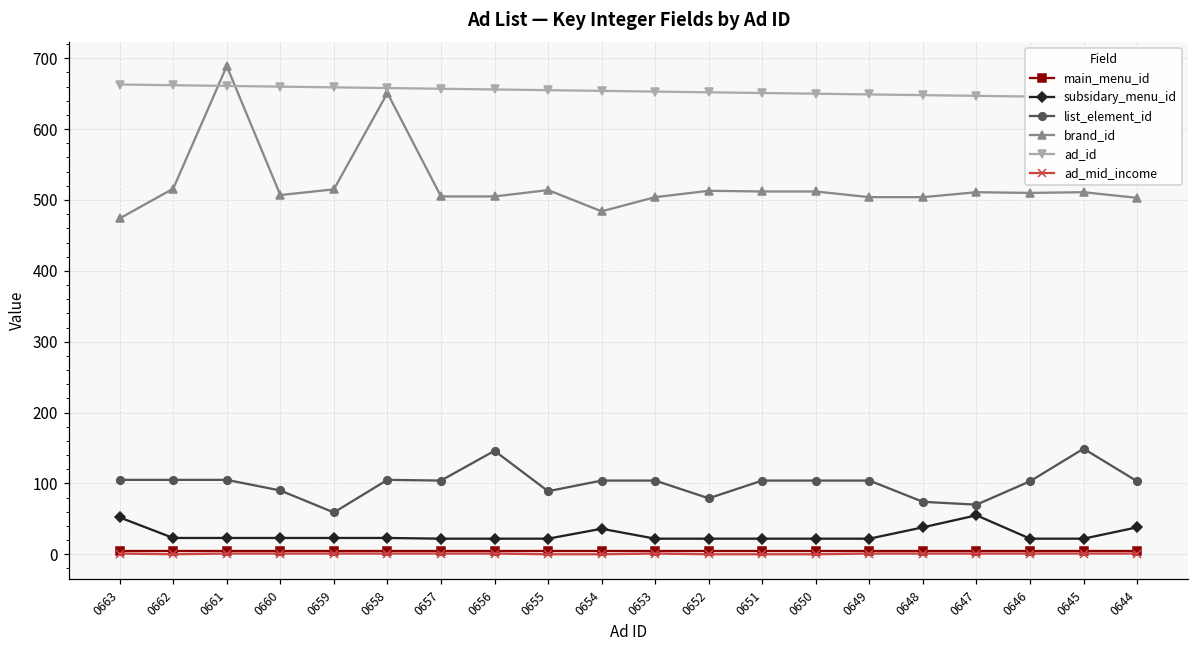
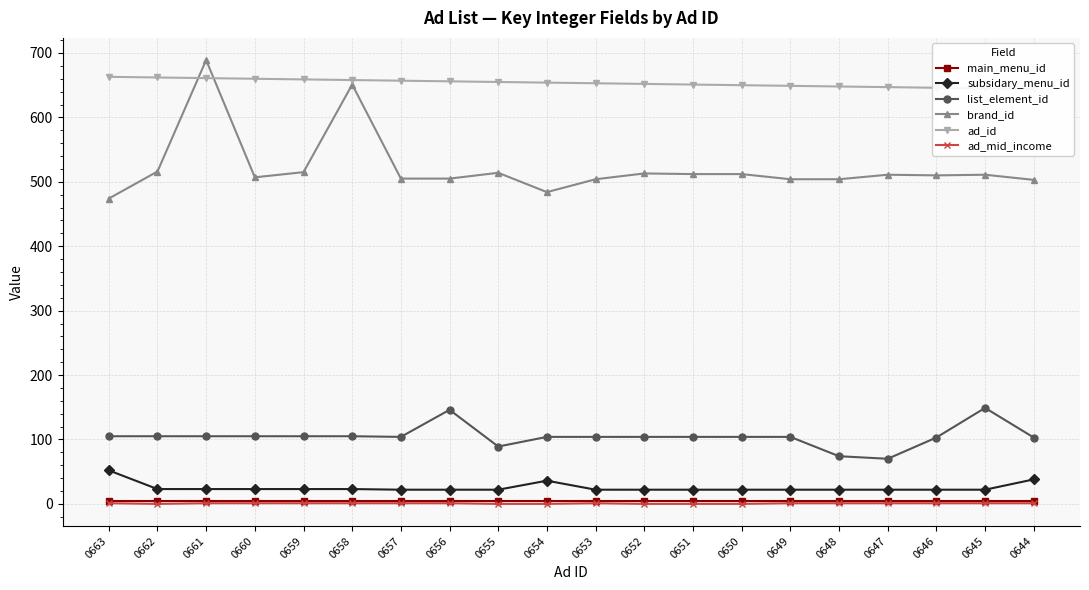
list_element_id, 0660: 90 -> 110
list_element_id, 0659: 60 -> 110
list_element_id, 0652: 80 -> 100
subsidary_menu_id, 0648: 40 -> 20
subsidary_menu_id, 0647: 60 -> 20
